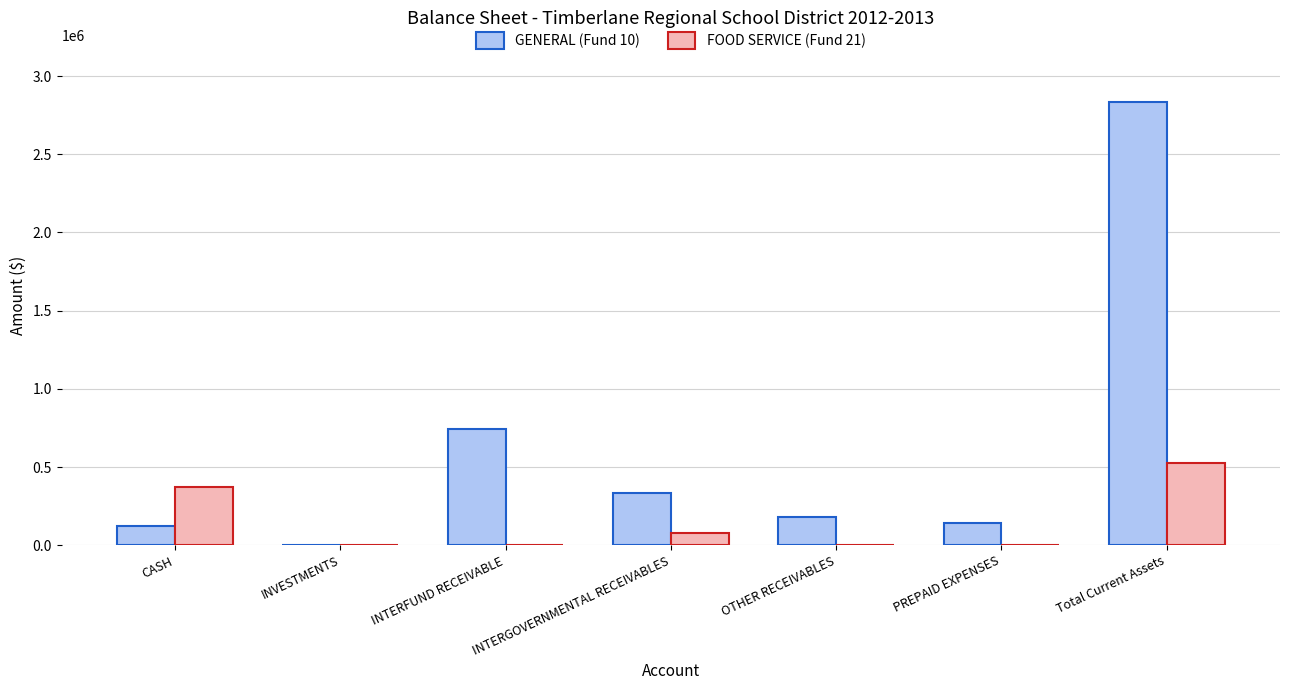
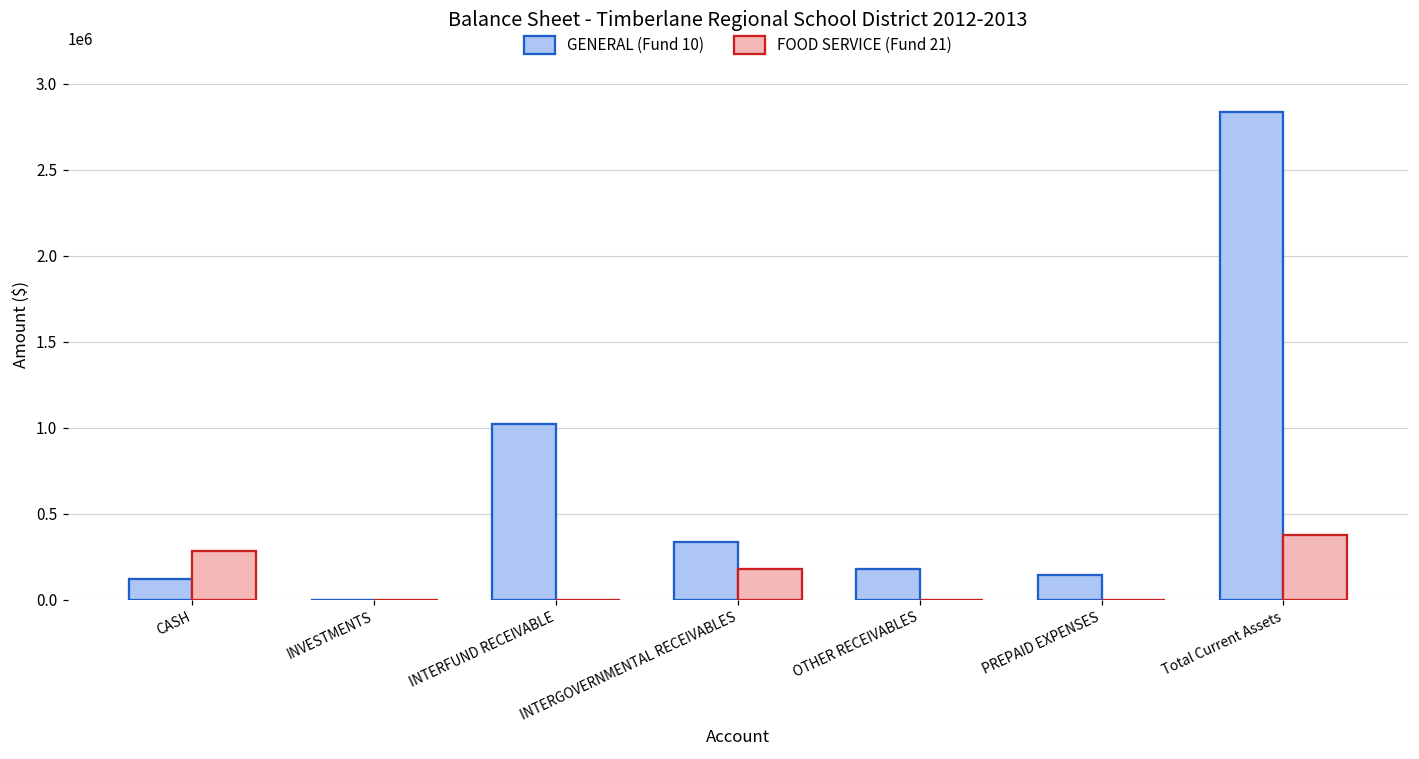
FOOD SERVICE (Fund 21), CASH: 370000 -> 280000
GENERAL (Fund 10), INTERFUND RECEIVABLE: 740000 -> 1020000
FOOD SERVICE (Fund 21), INTERGOVERNMENTAL RECEIVABLES: 80000 -> 180000
FOOD SERVICE (Fund 21), Total Current Assets: 530000 -> 380000
